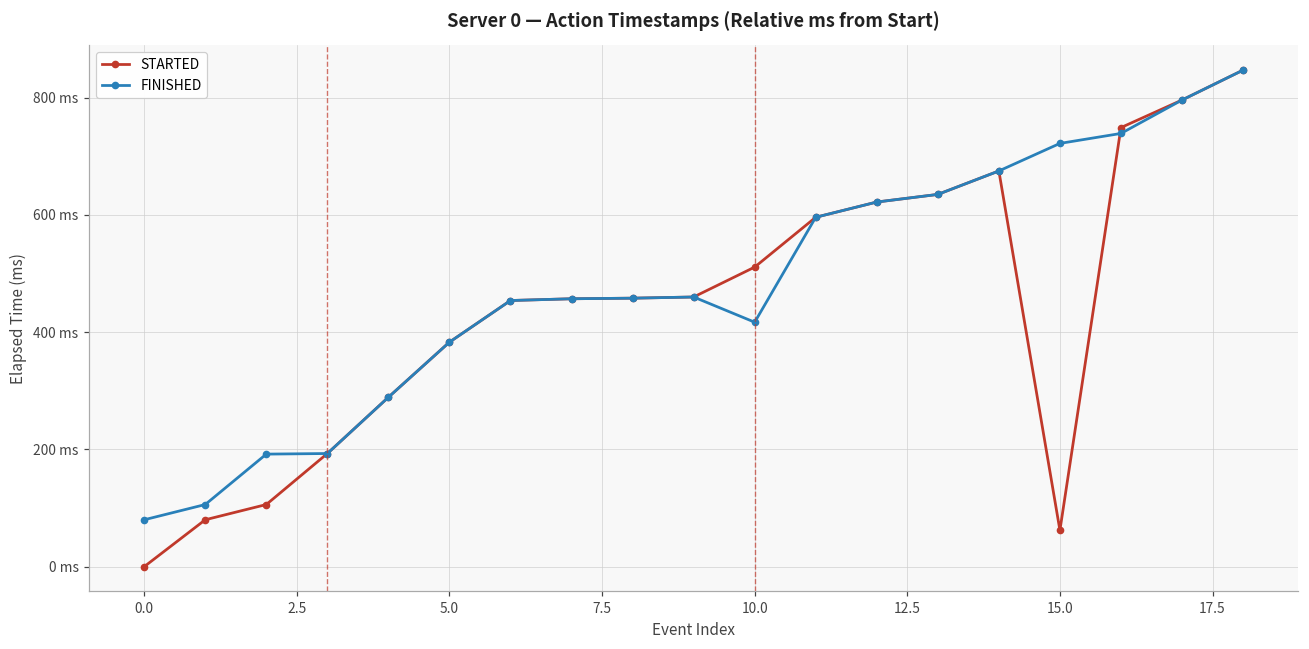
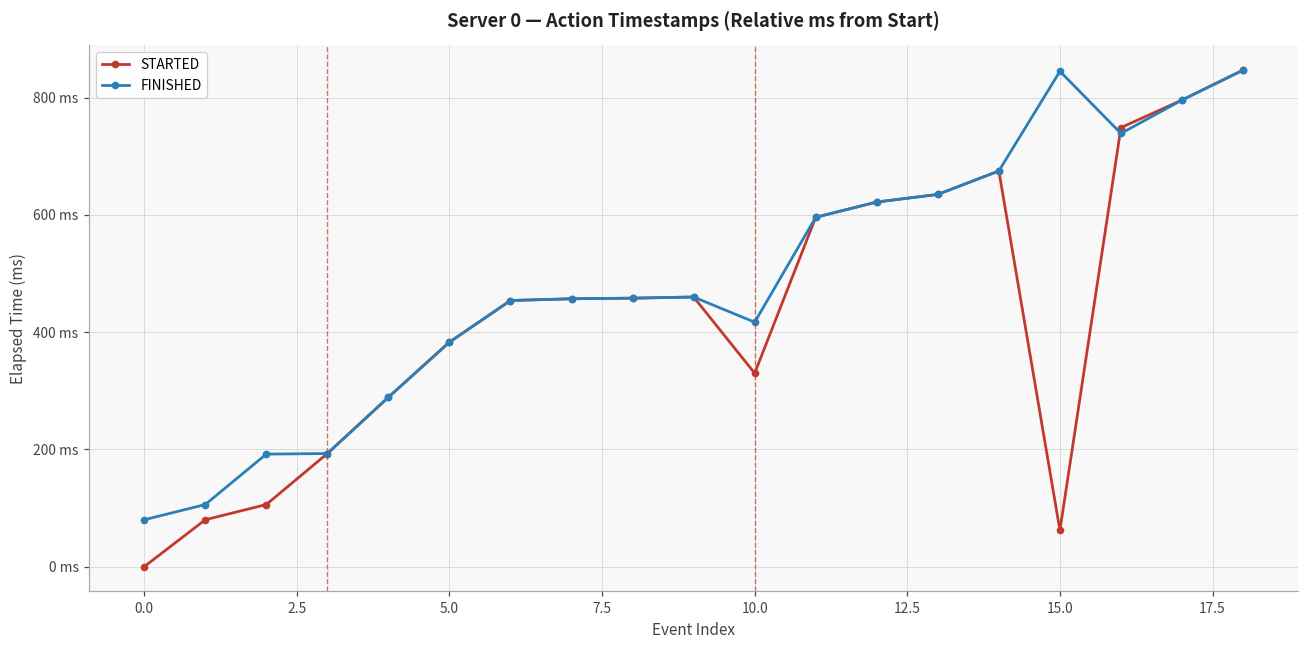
STARTED, 10.0: 510 ms -> 330 ms
FINISHED, 15.0: 720 ms -> 850 ms
